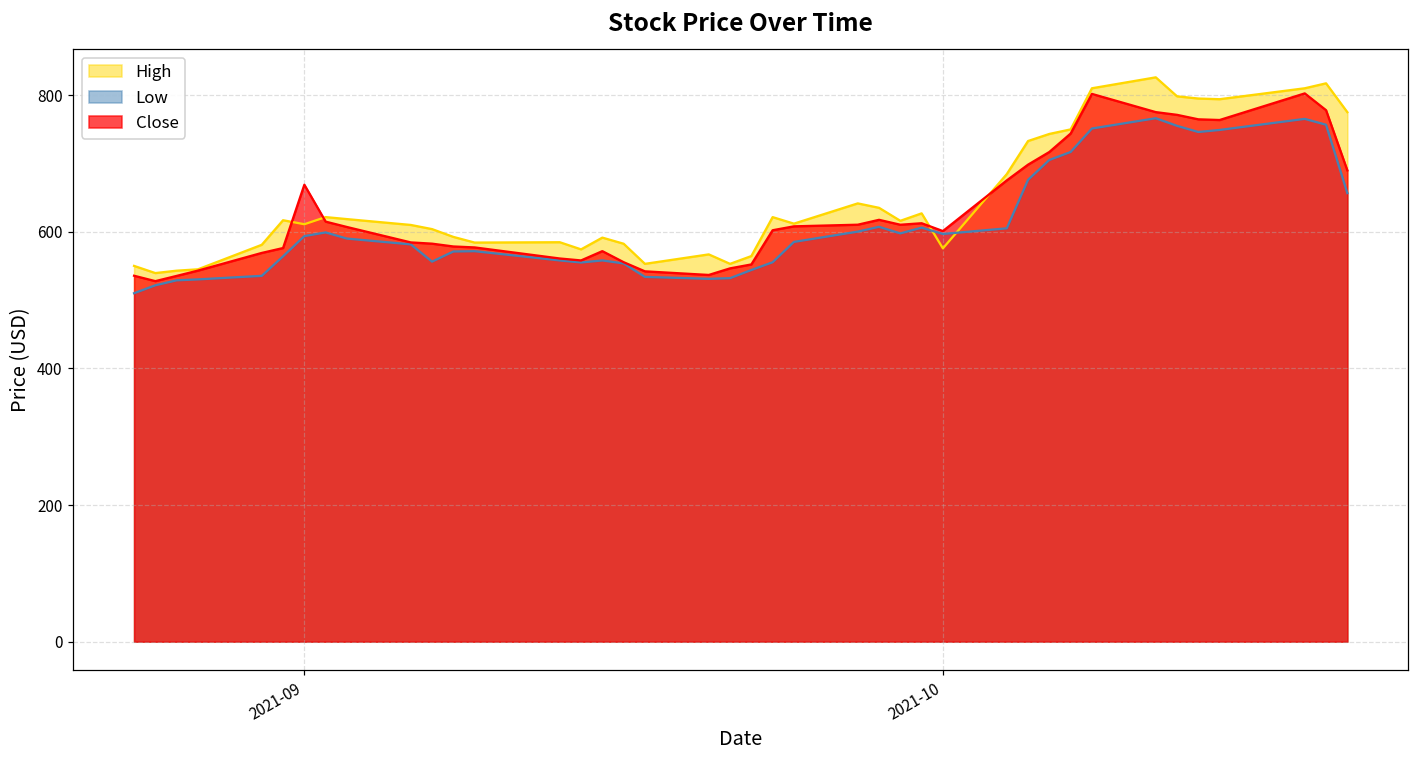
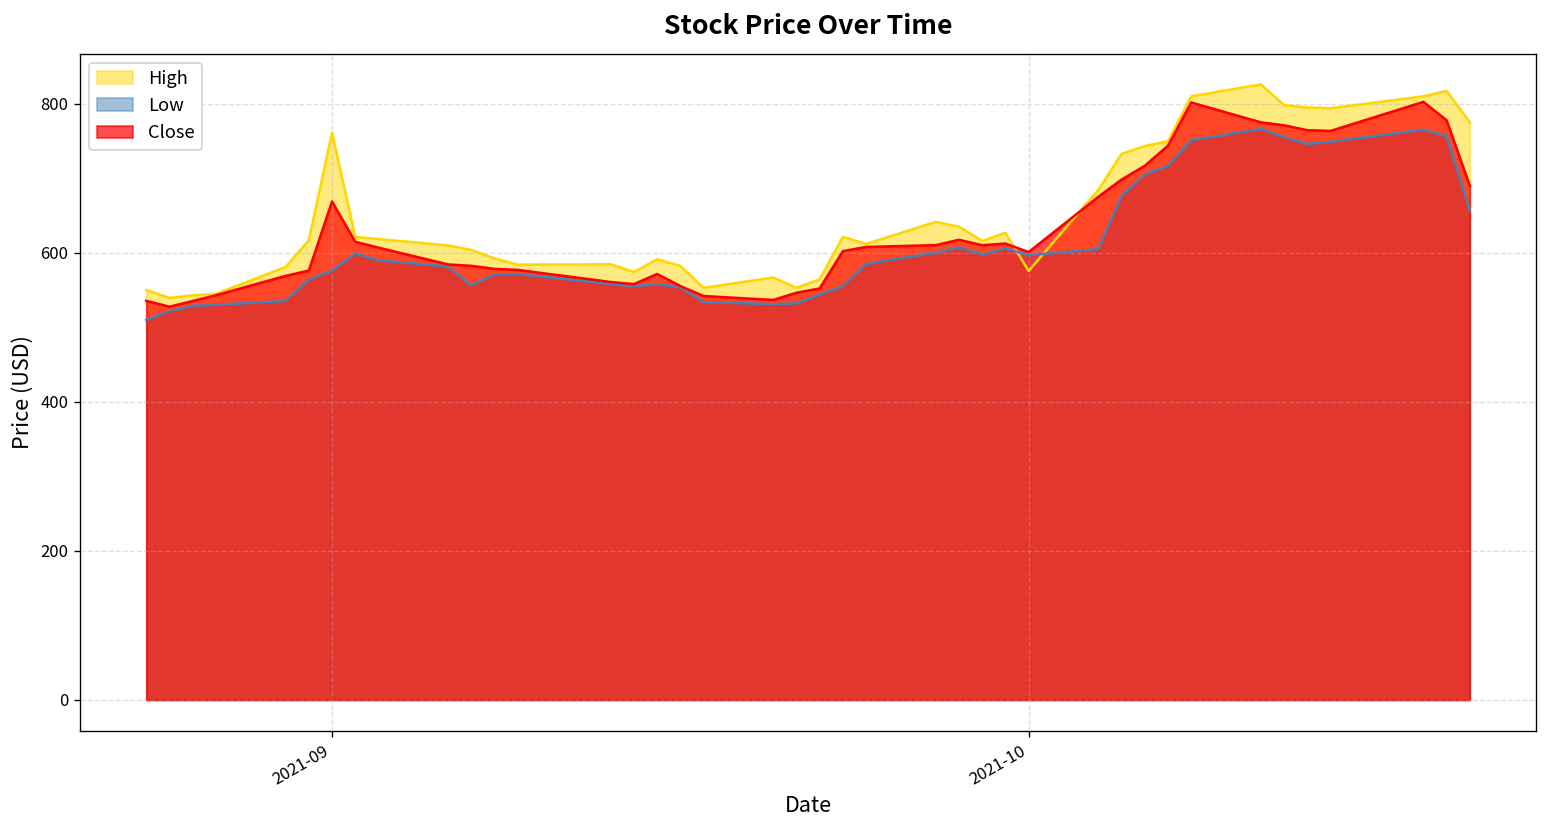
High, 2021-09: 610 -> 760
Low, 2021-09: 590 -> 580
